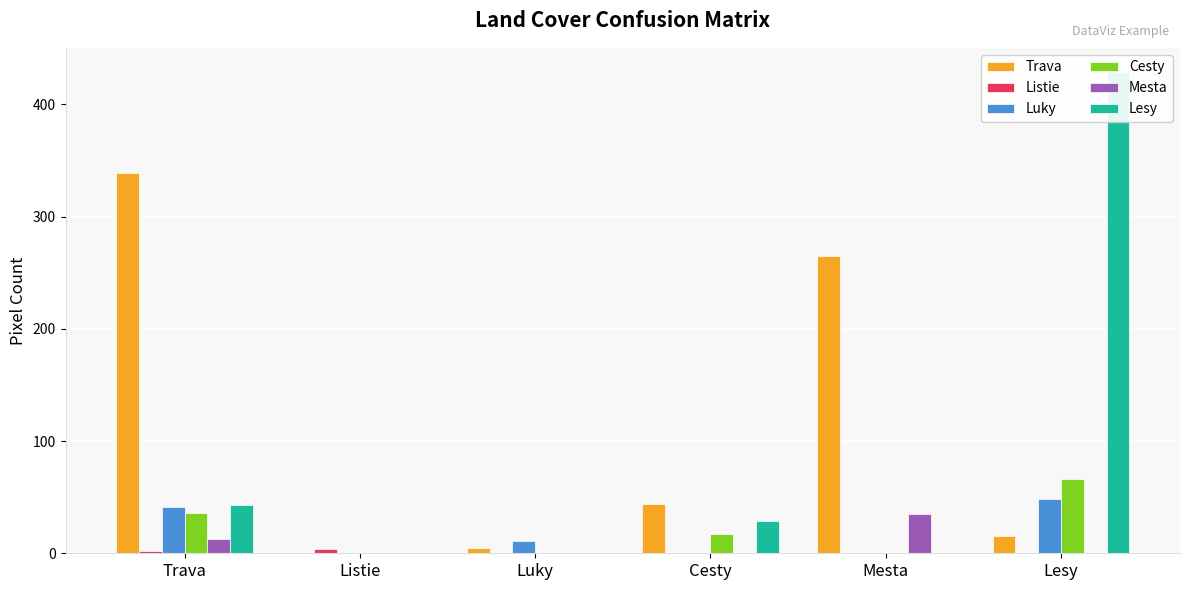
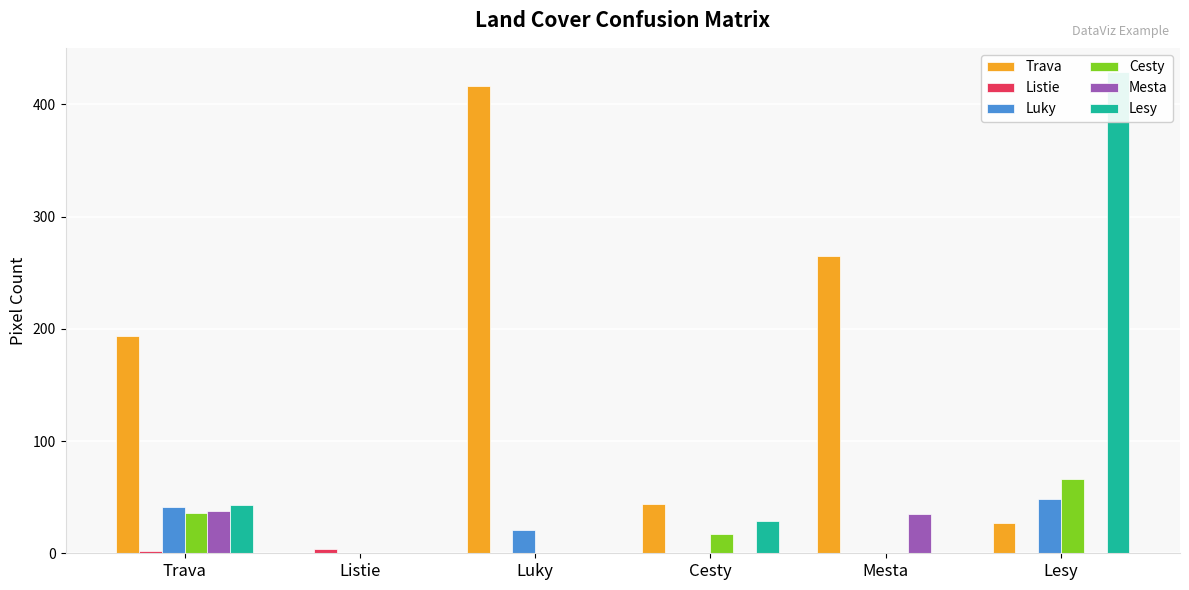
Trava, Trava: 339 -> 194
Mesta, Trava: 13 -> 38
Trava, Luky: 5 -> 416
Luky, Luky: 11 -> 21
Trava, Lesy: 15 -> 27
